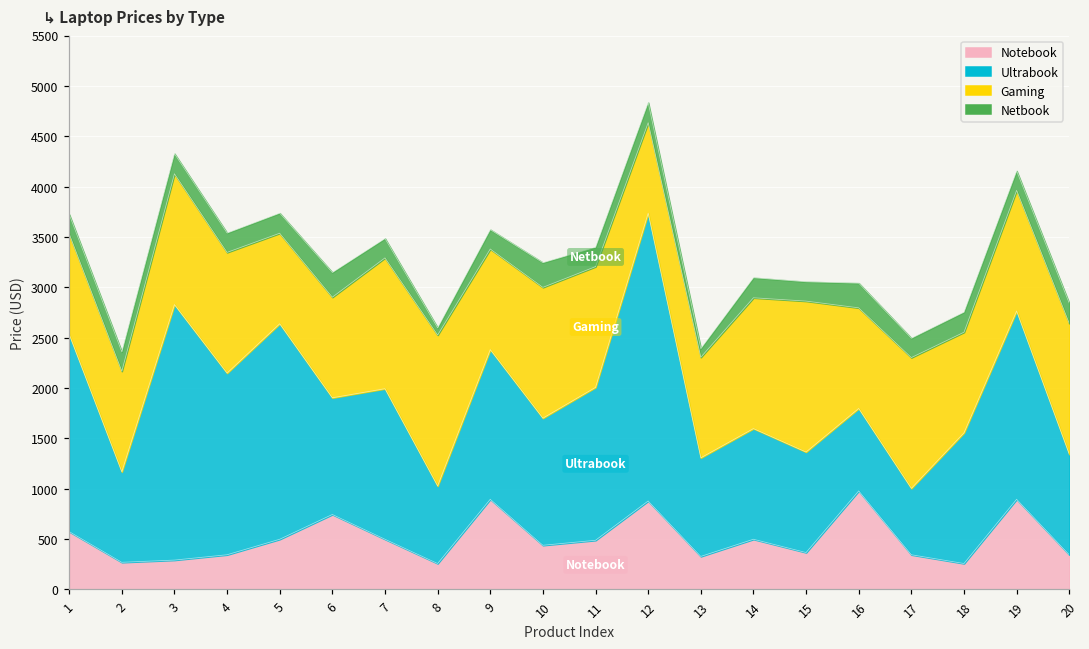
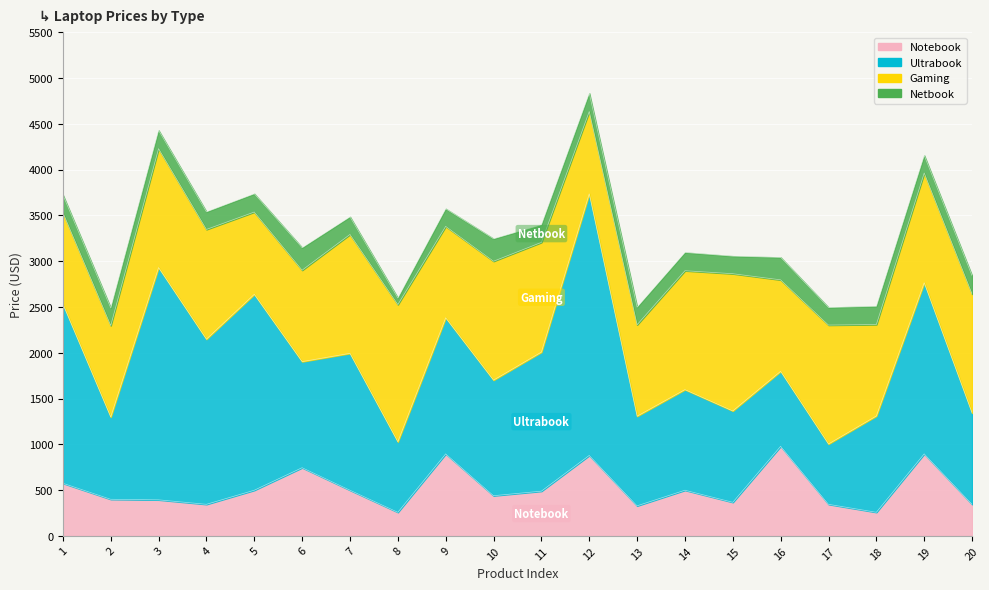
Notebook, 2: 300 -> 400
Notebook, 3: 300 -> 400
Netbook, 13: 100 -> 200
Ultrabook, 18: 1300 -> 1100
